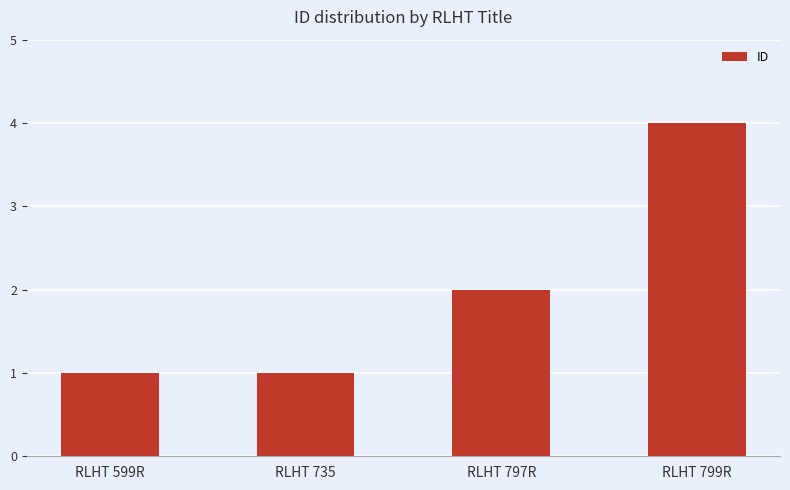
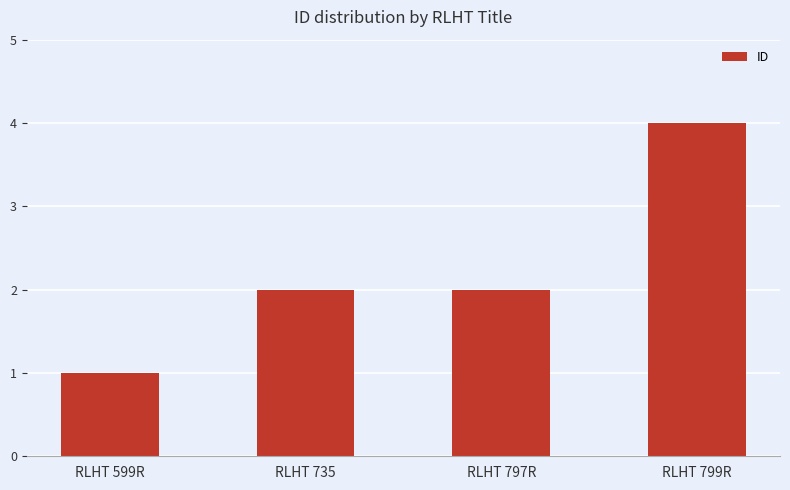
RLHT 735: 1 -> 2
